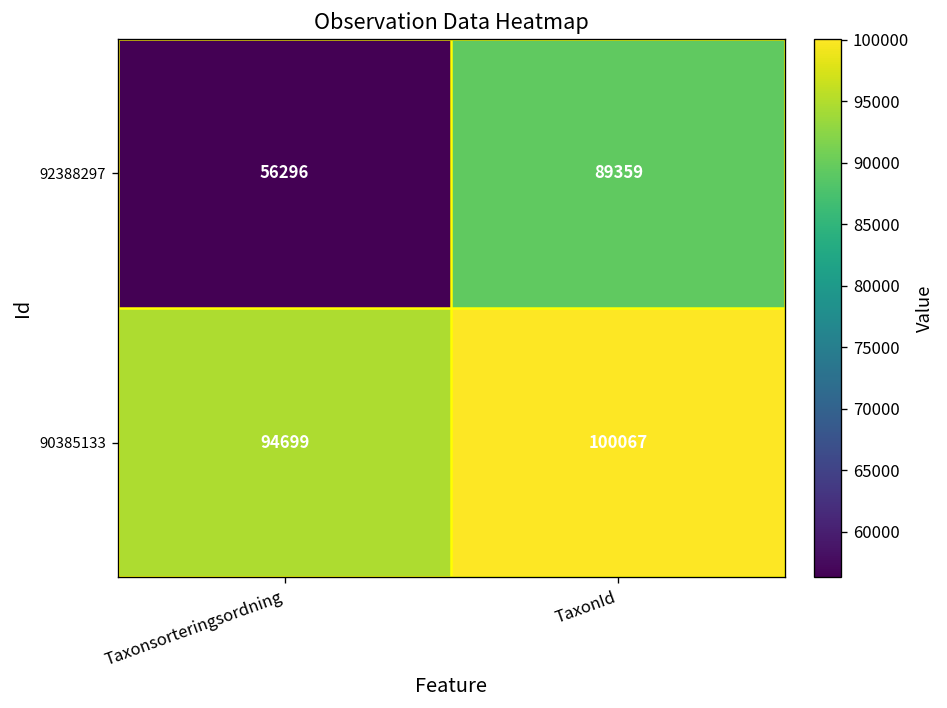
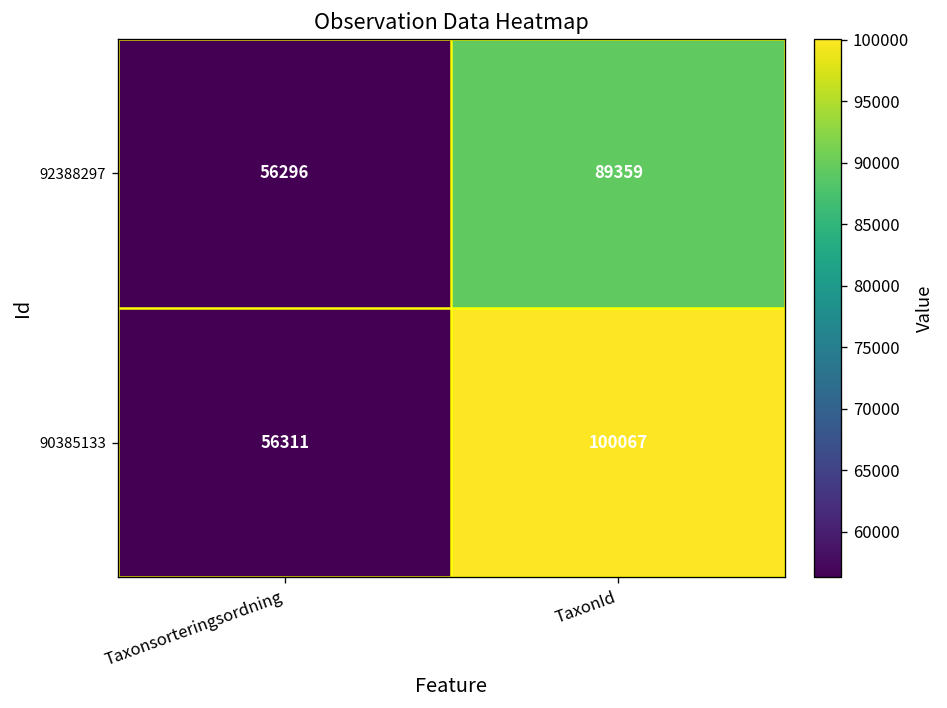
90385133, Taxonsorteringsordning: 94699 -> 56311
